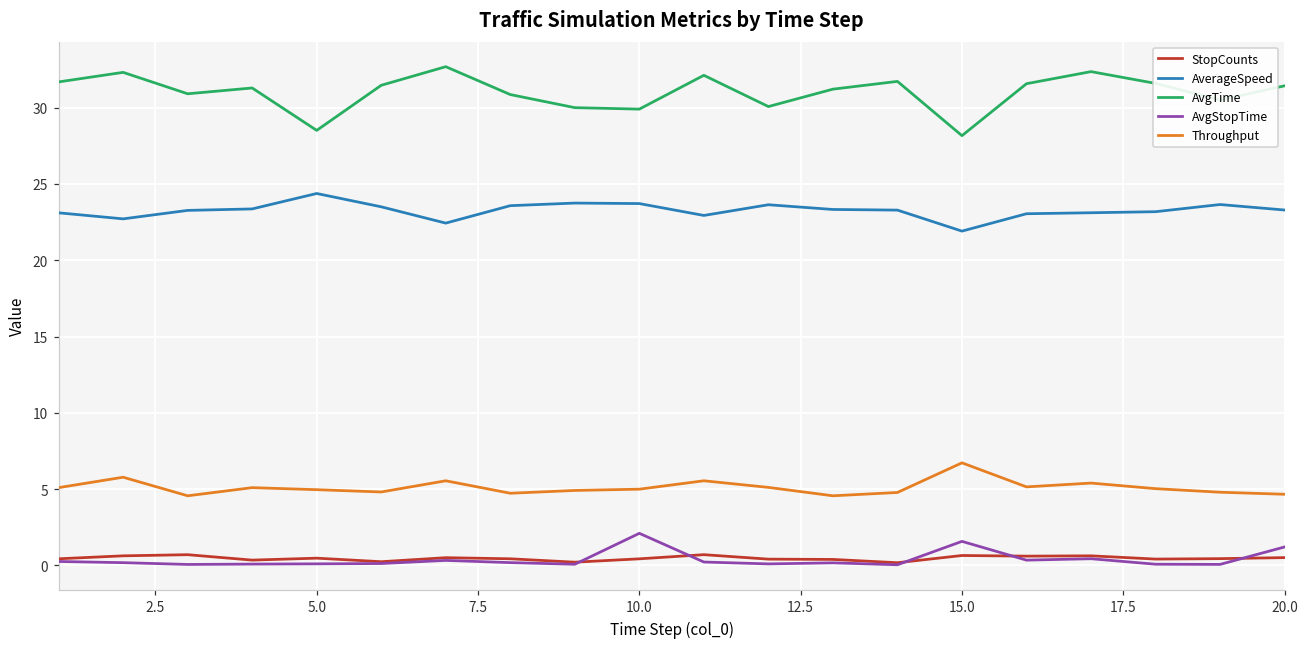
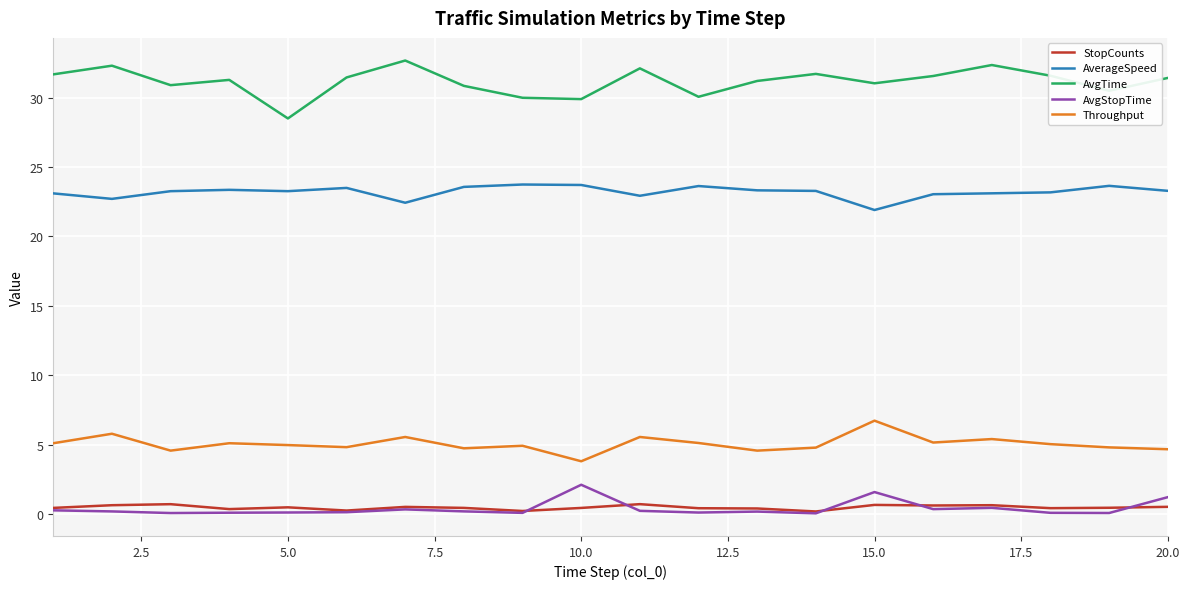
AverageSpeed, 5.0: 24.4 -> 23.3
Throughput, 10.0: 5.0 -> 3.8
AvgTime, 15.0: 28.2 -> 31.0
